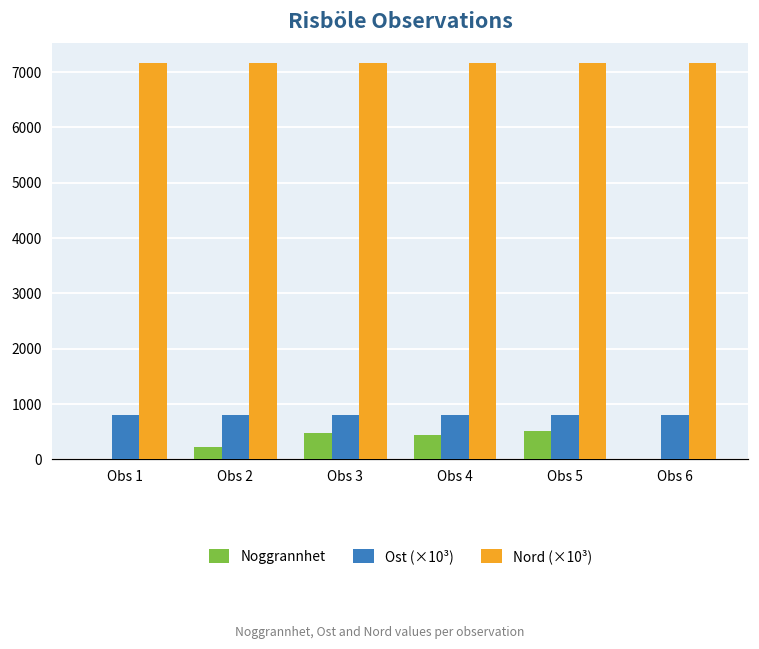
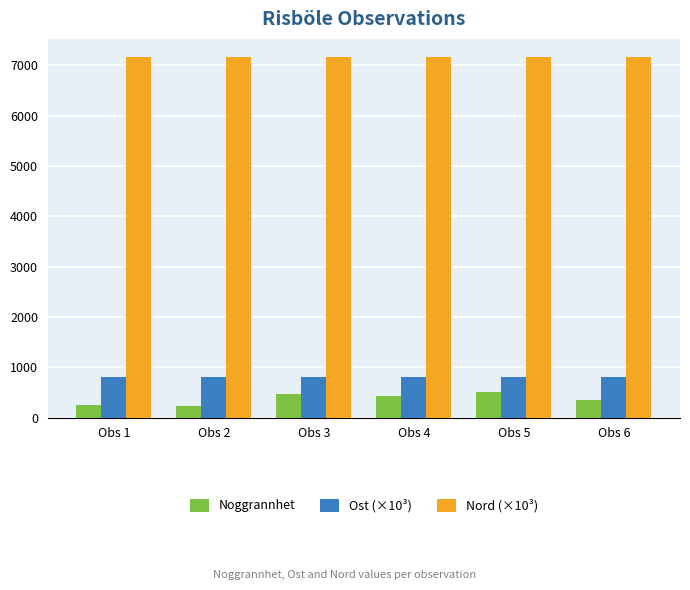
Noggrannhet, Obs 1: 0 -> 200
Noggrannhet, Obs 6: 0 -> 400
